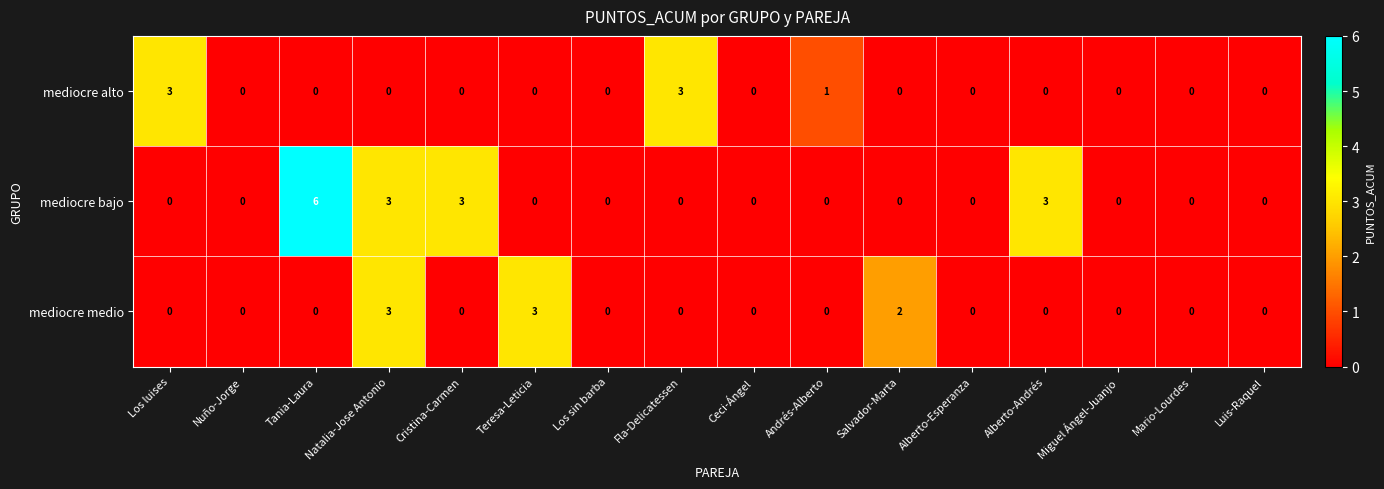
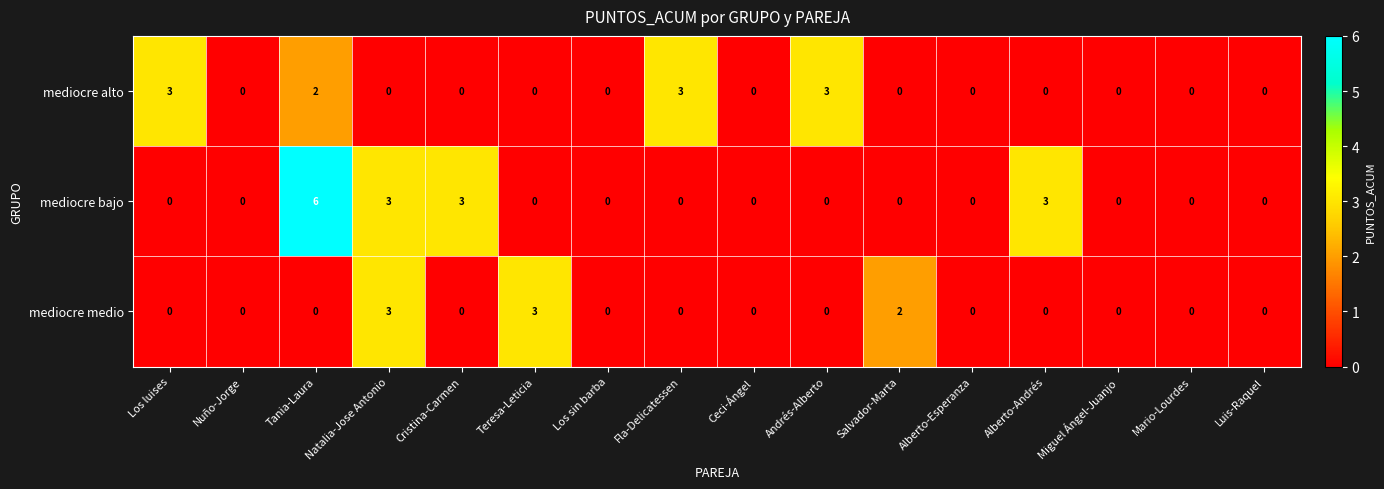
mediocre alto, Tania-Laura: 0 -> 2
mediocre alto, Andrés-Alberto: 1 -> 3
